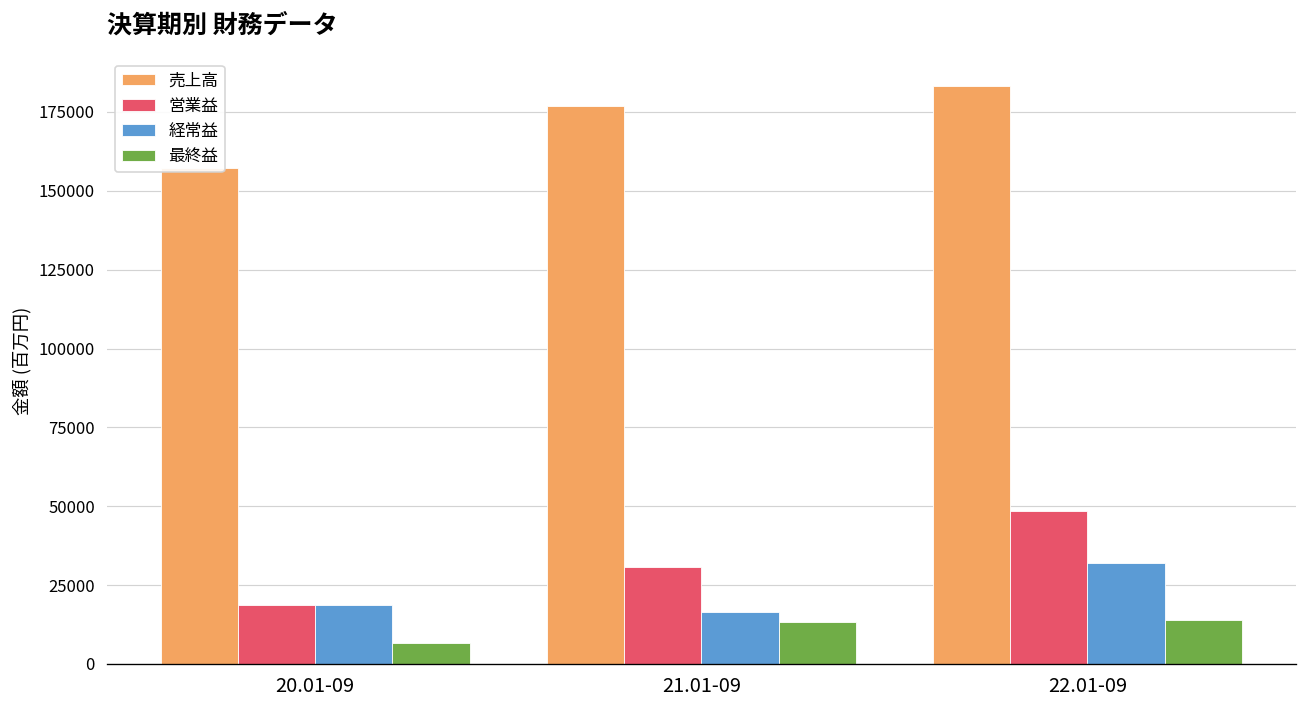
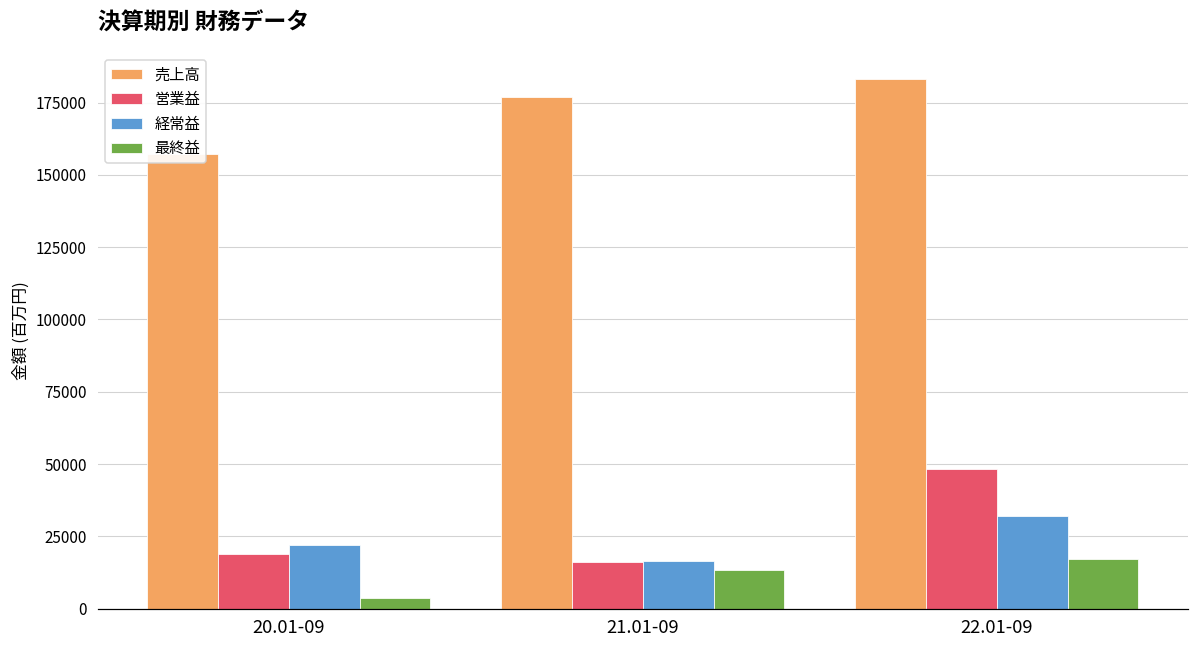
経常益, 20.01-09: 19000 -> 22000
最終益, 20.01-09: 7000 -> 4000
営業益, 21.01-09: 31000 -> 16000
最終益, 22.01-09: 14000 -> 17000
